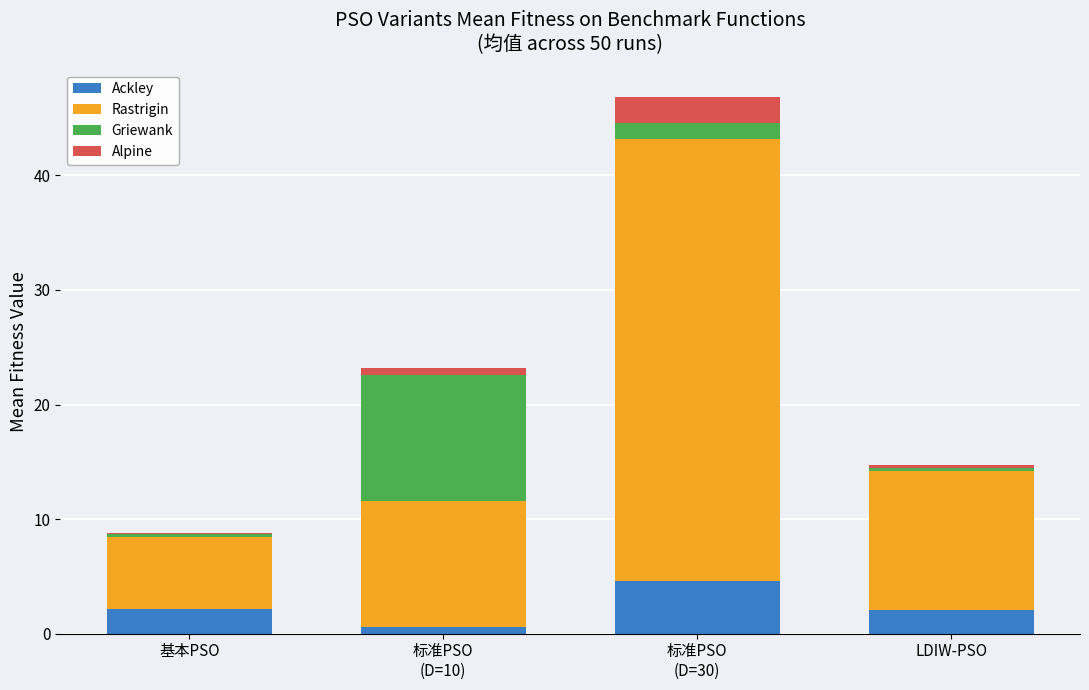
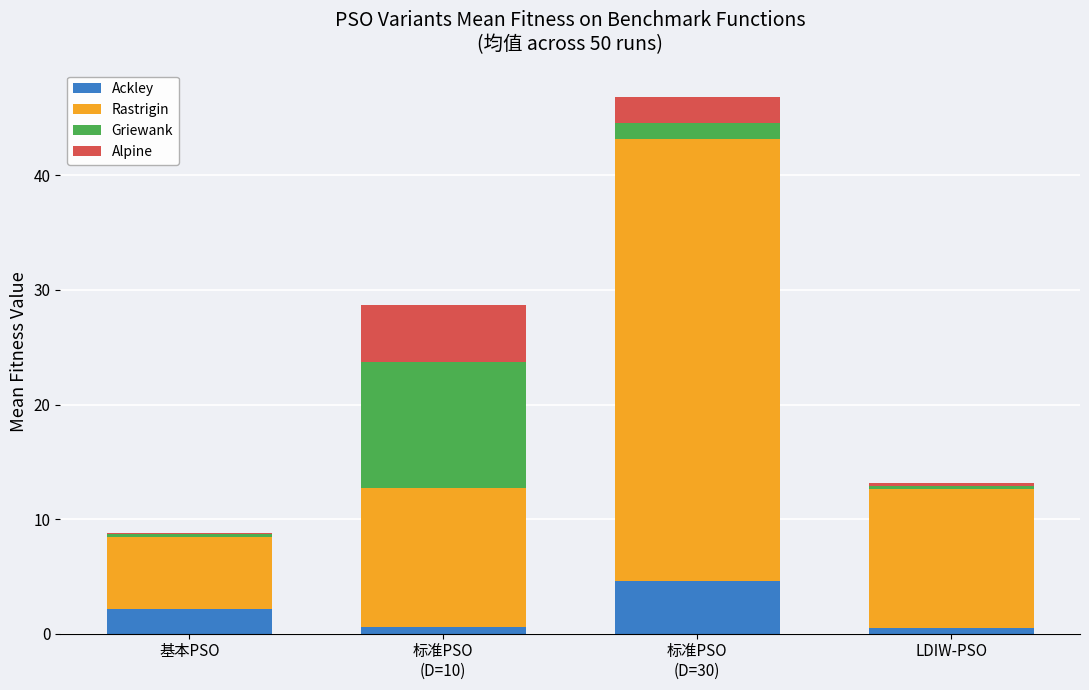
Rastrigin, 标准PSO (D=10): 11.0 -> 12.1
Alpine, 标准PSO (D=10): 0.6 -> 5.0
Ackley, LDIW-PSO: 2.0 -> 0.5
